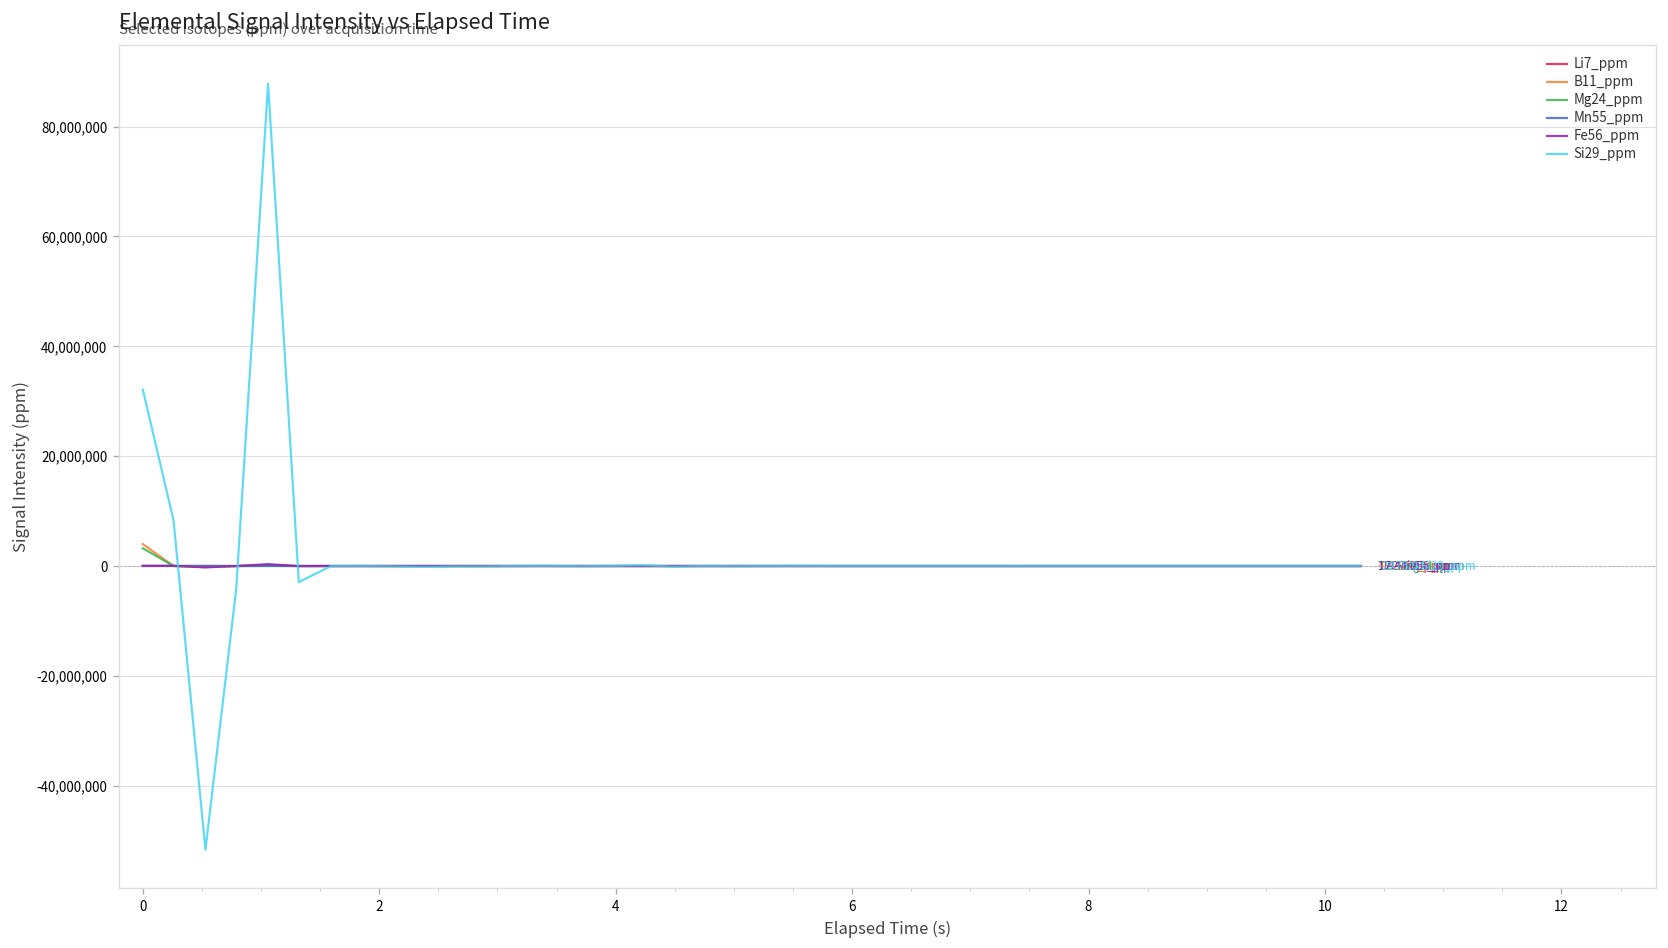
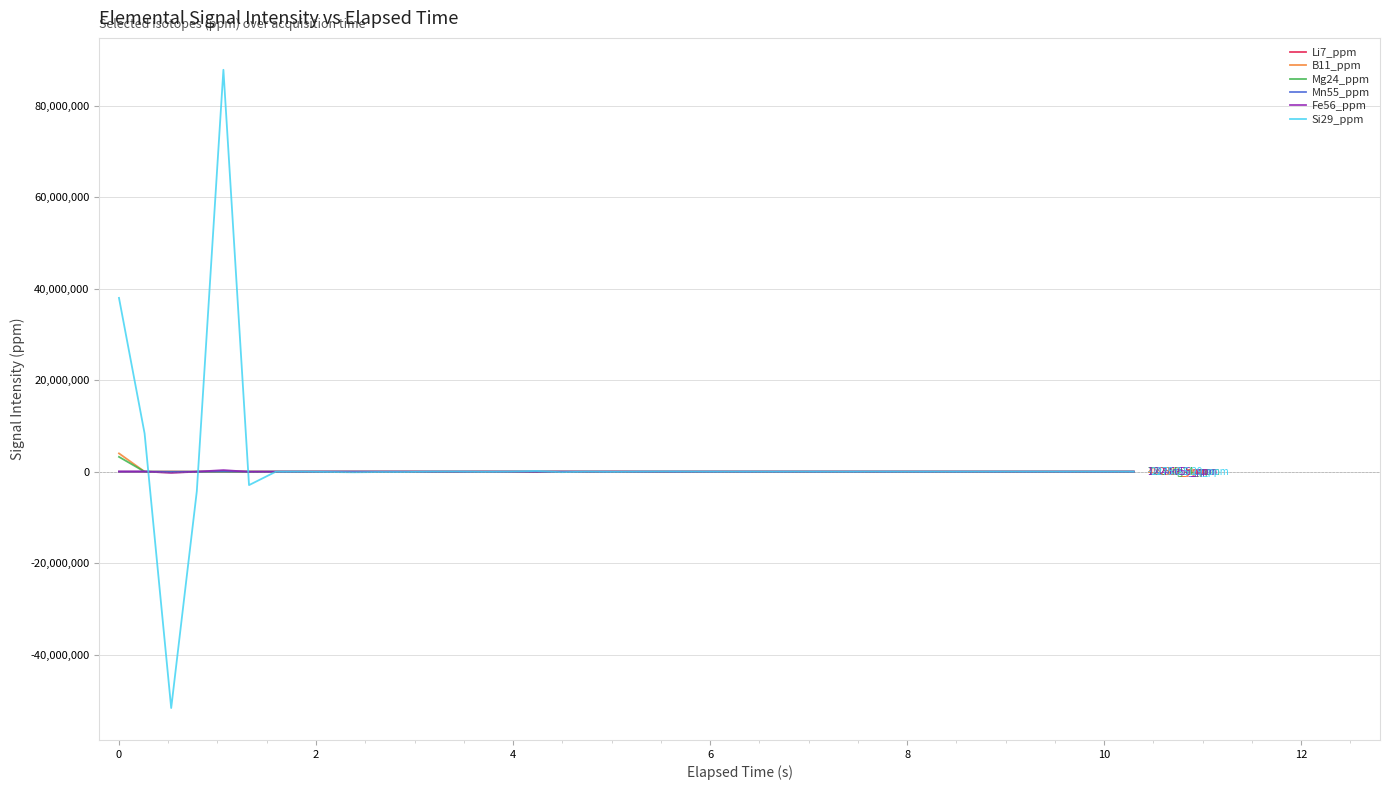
Si29_ppm, 0: 32,000,000 -> 38,000,000
